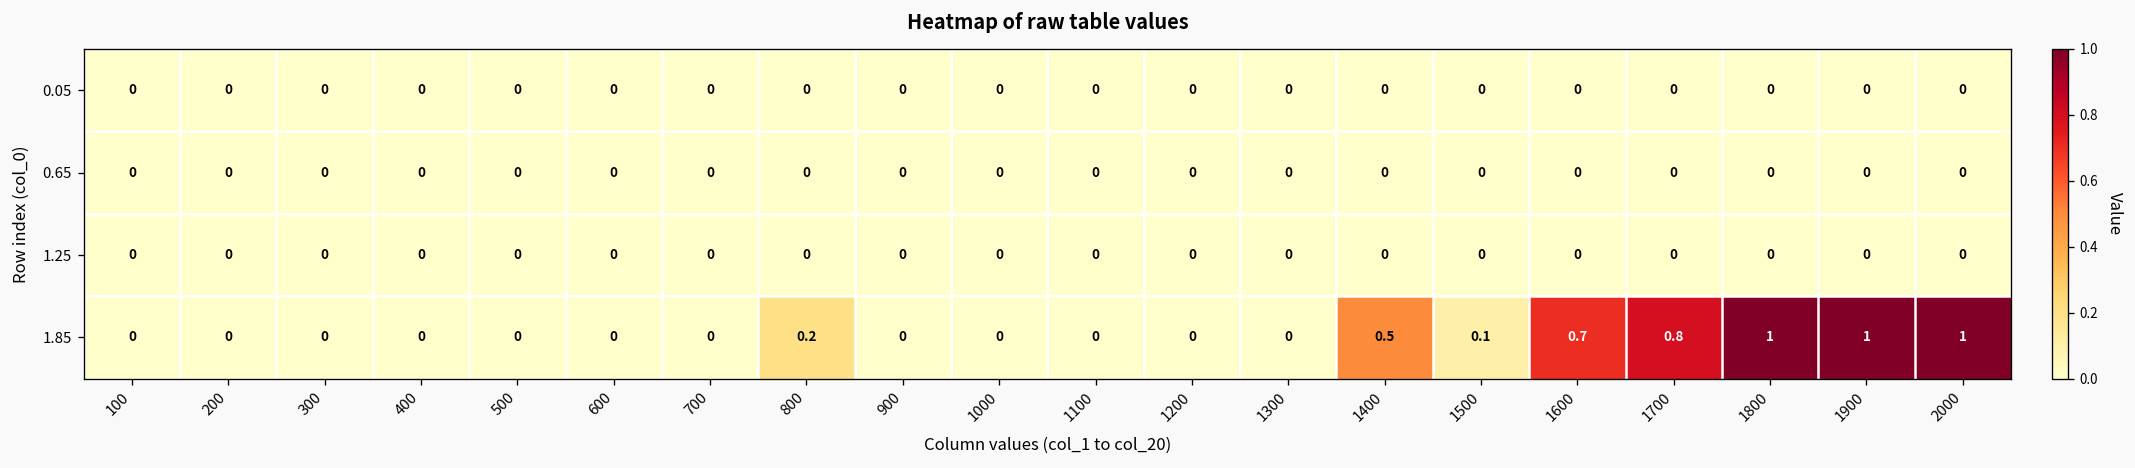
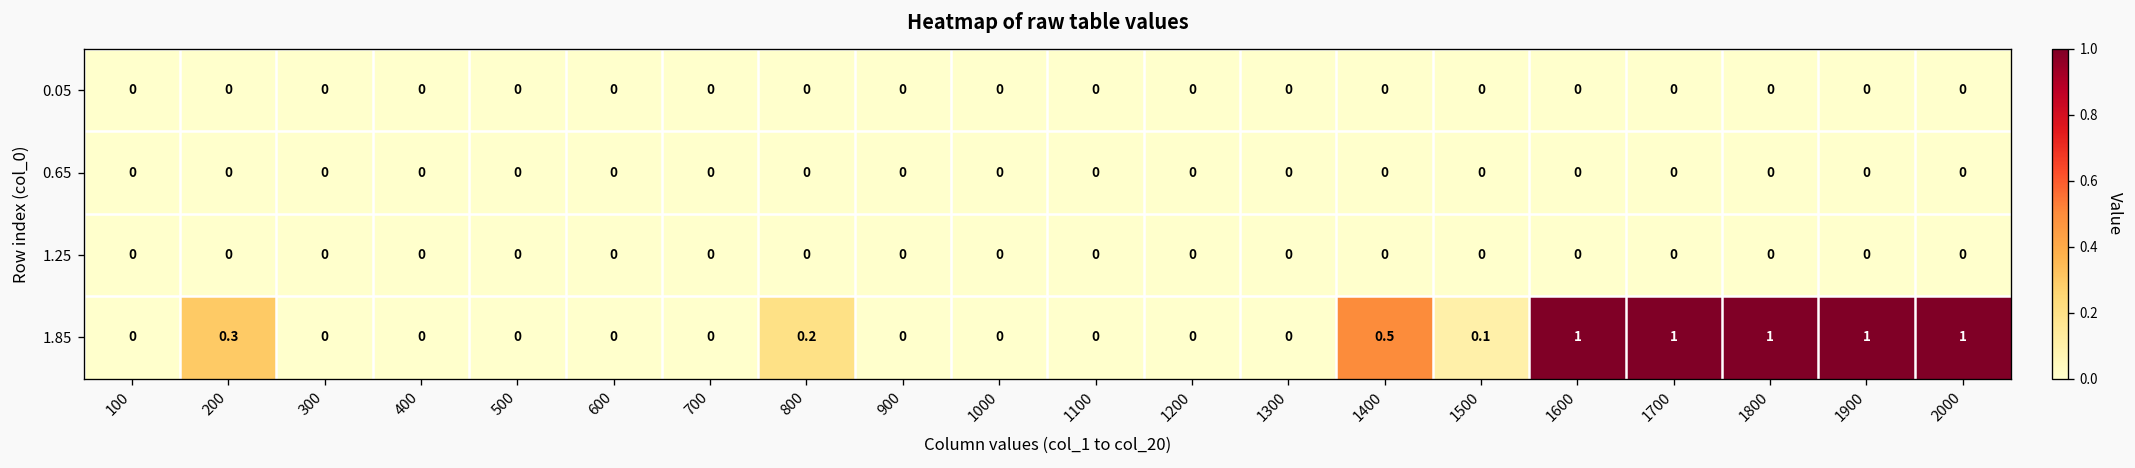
1.85, 200: 0 -> 0.3
1.85, 1600: 0.7 -> 1
1.85, 1700: 0.8 -> 1
